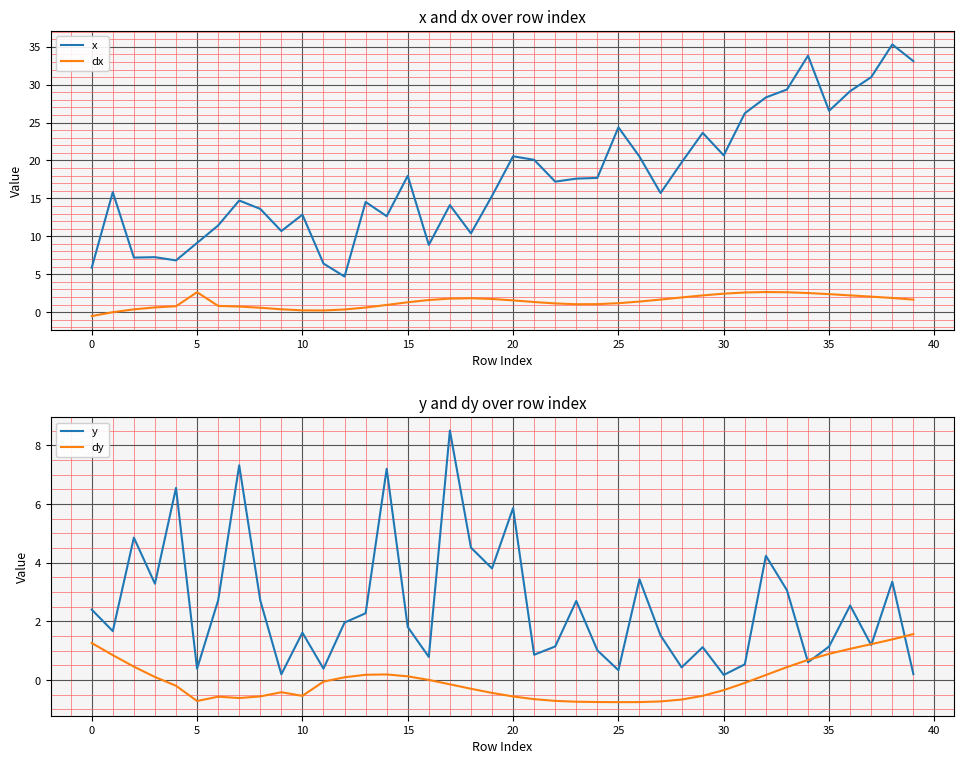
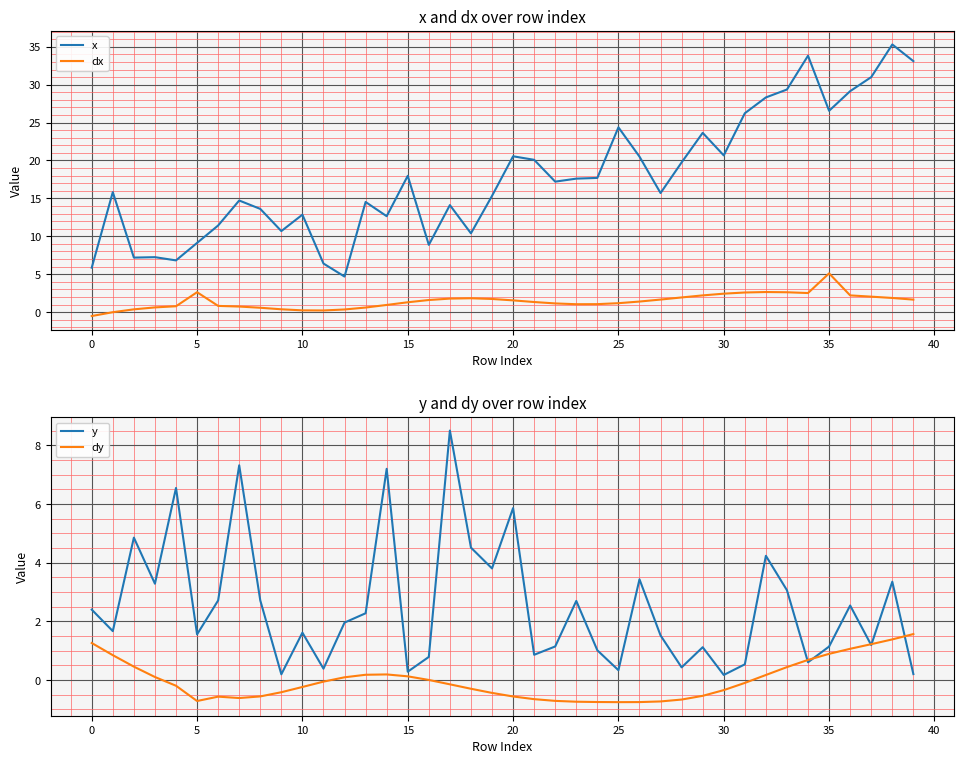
x and dx over row index, dx, 35: 2 -> 5
y and dy over row index, y, 5: 0.4 -> 1.6
y and dy over row index, dy, 10: -0.5 -> -0.2
y and dy over row index, y, 15: 1.8 -> 0.3
